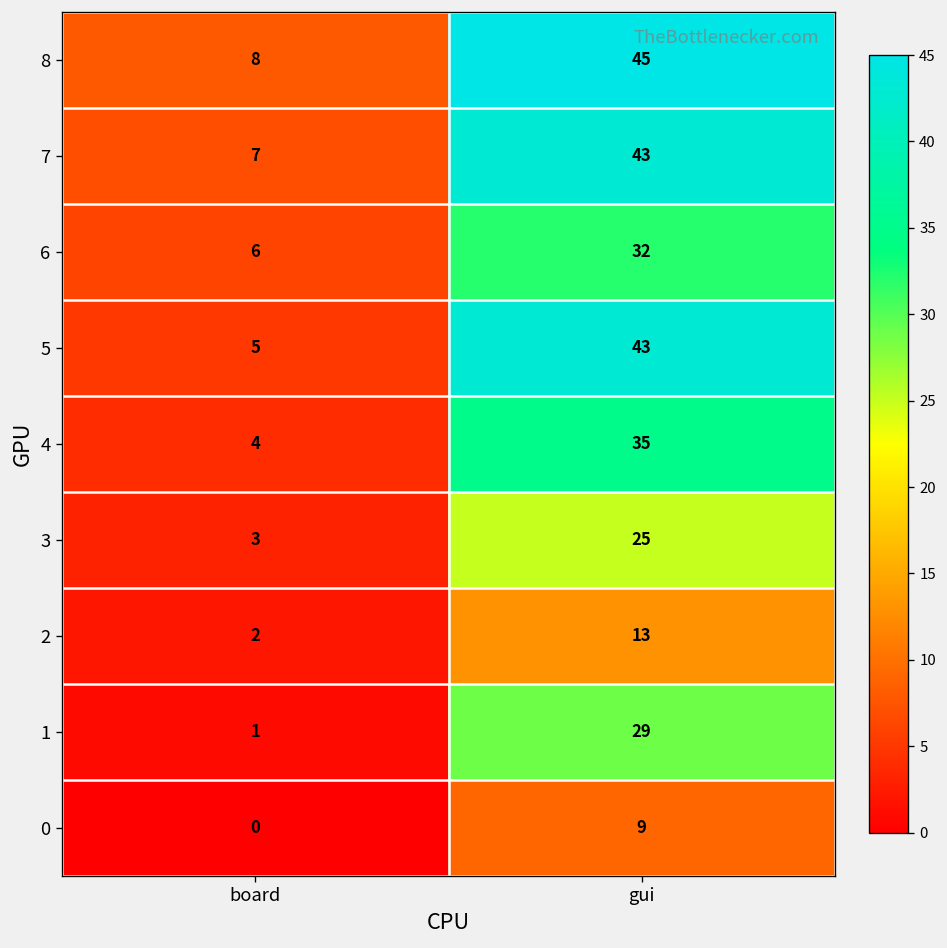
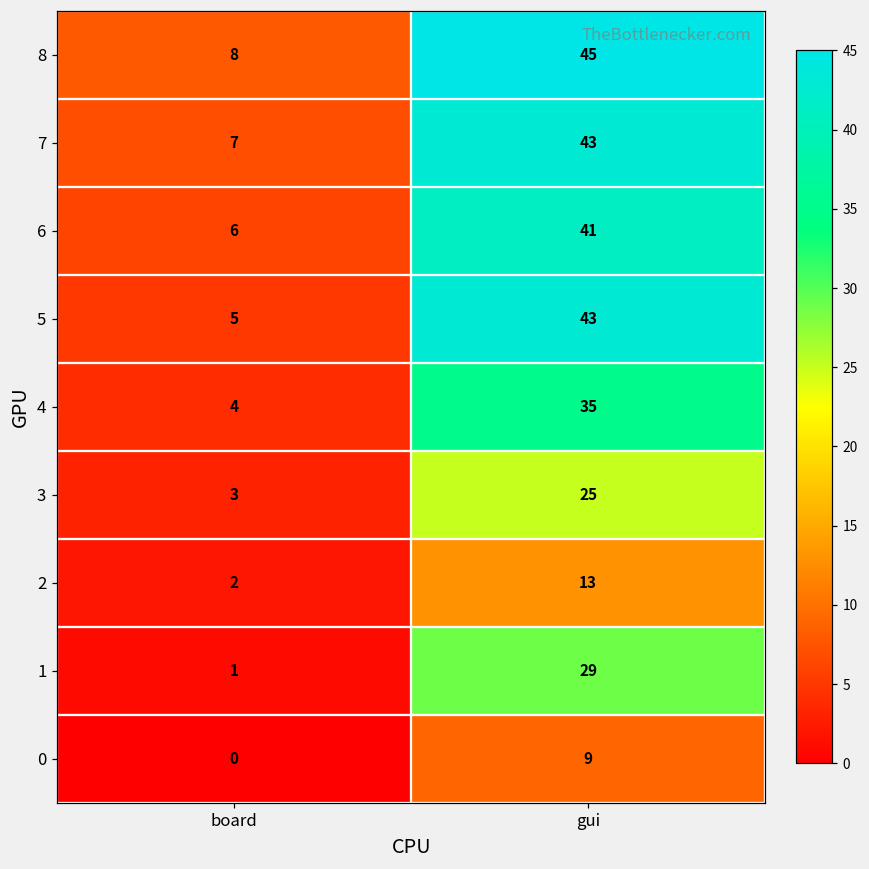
6, gui: 32 -> 41
